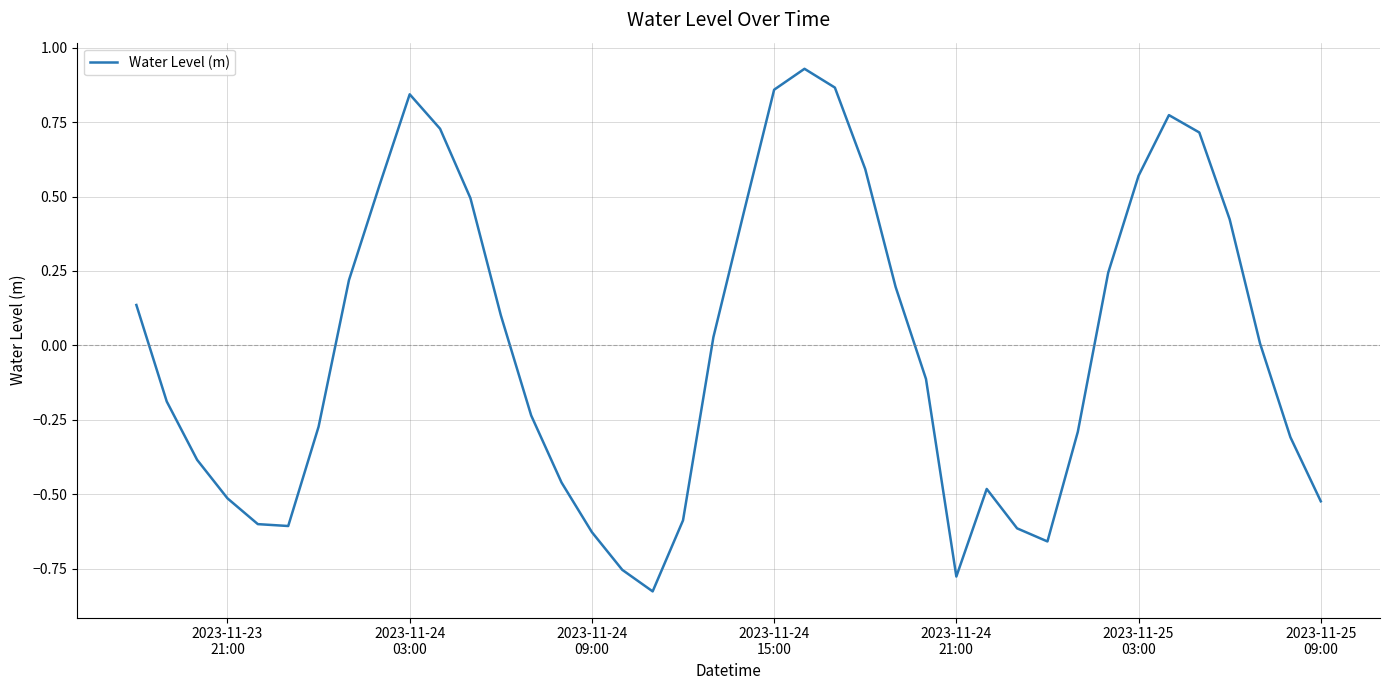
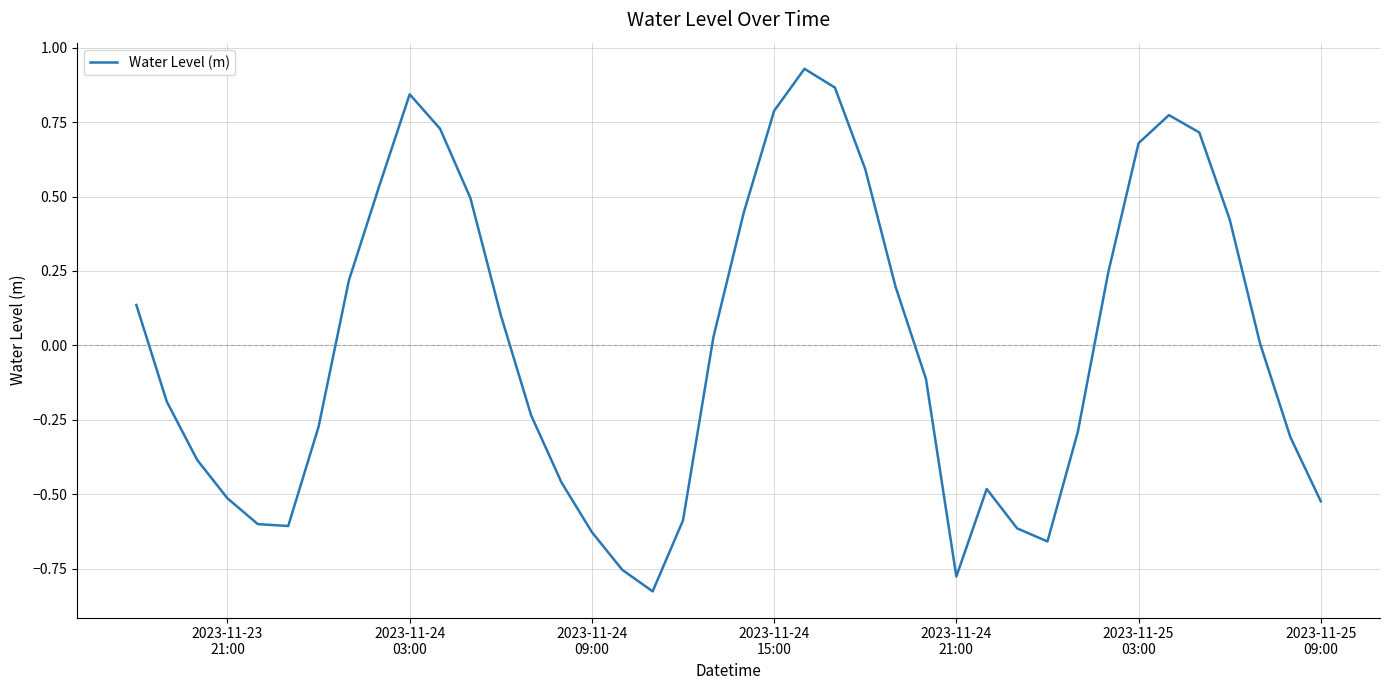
2023-11-24 15:00: 0.86 -> 0.79
2023-11-25 03:00: 0.57 -> 0.68
